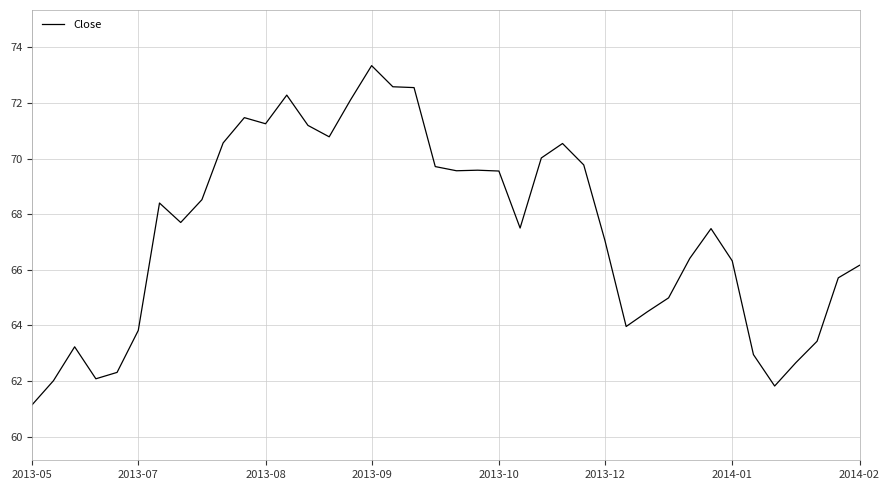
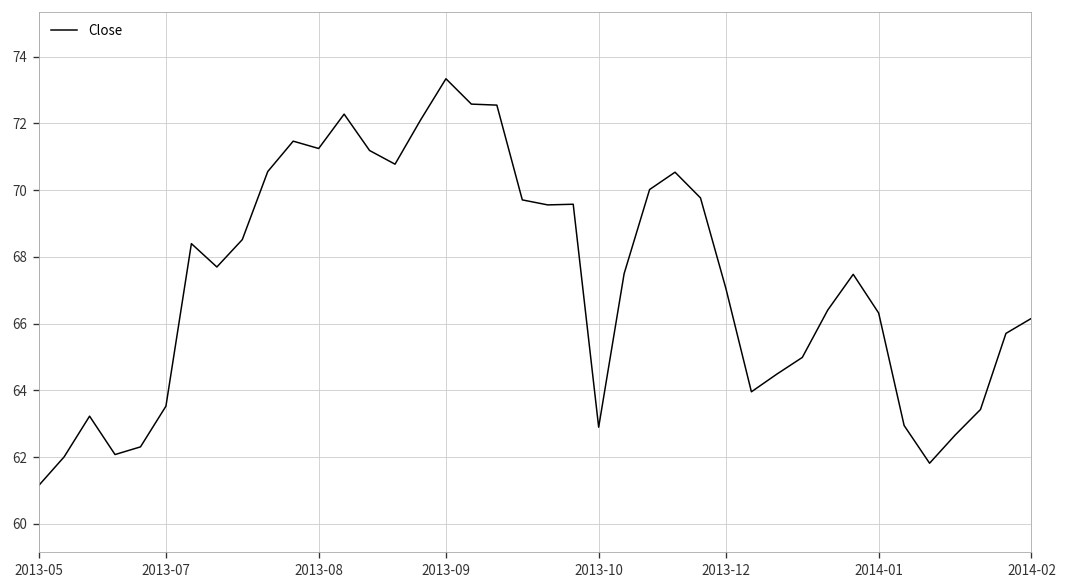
2013-07: 63.8 -> 63.5
2013-10: 69.6 -> 62.9
